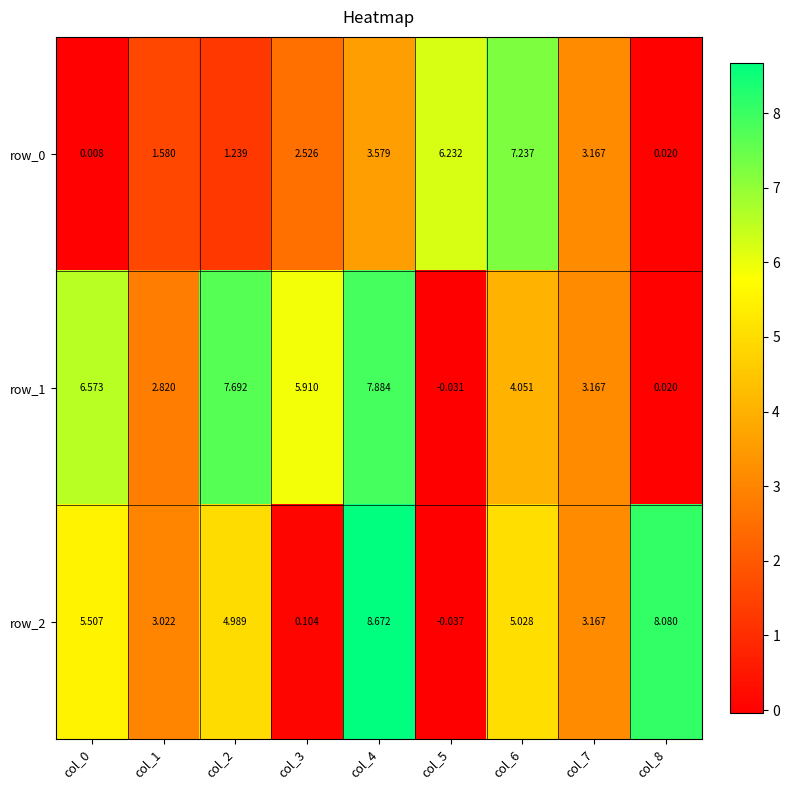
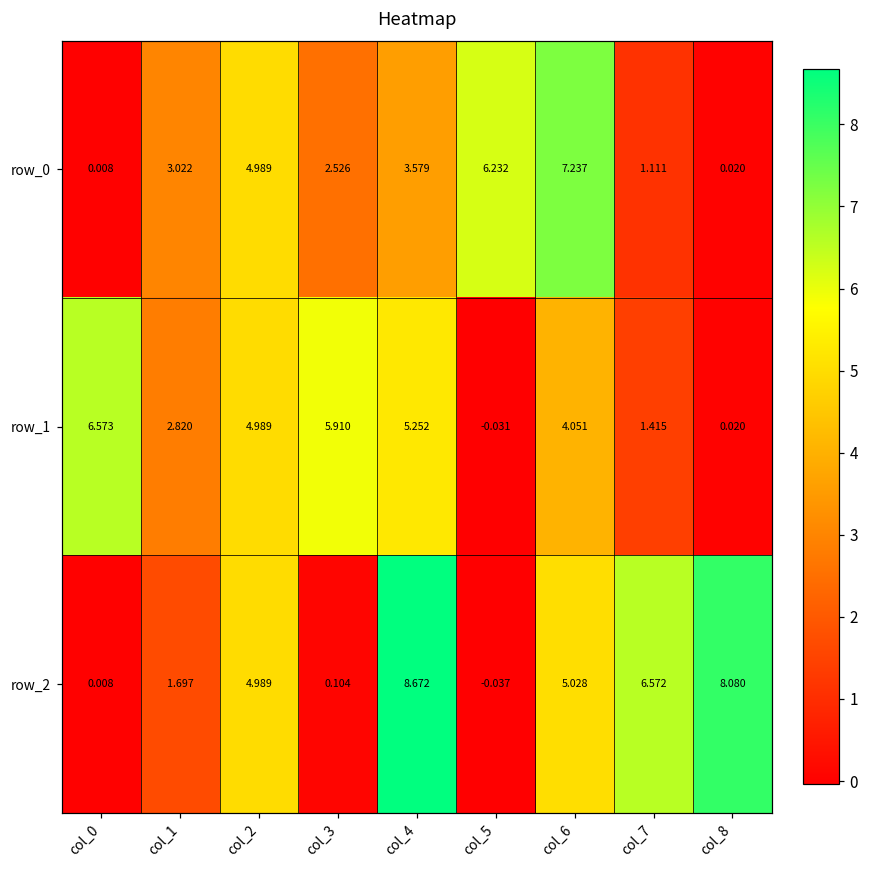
row_0, col_1: 1.580 -> 3.022
row_0, col_2: 1.239 -> 4.989
row_0, col_7: 3.167 -> 1.111
row_1, col_2: 7.692 -> 4.989
row_1, col_4: 7.884 -> 5.252
row_1, col_7: 3.167 -> 1.415
row_2, col_0: 5.507 -> 0.008
row_2, col_1: 3.022 -> 1.697
row_2, col_7: 3.167 -> 6.572
